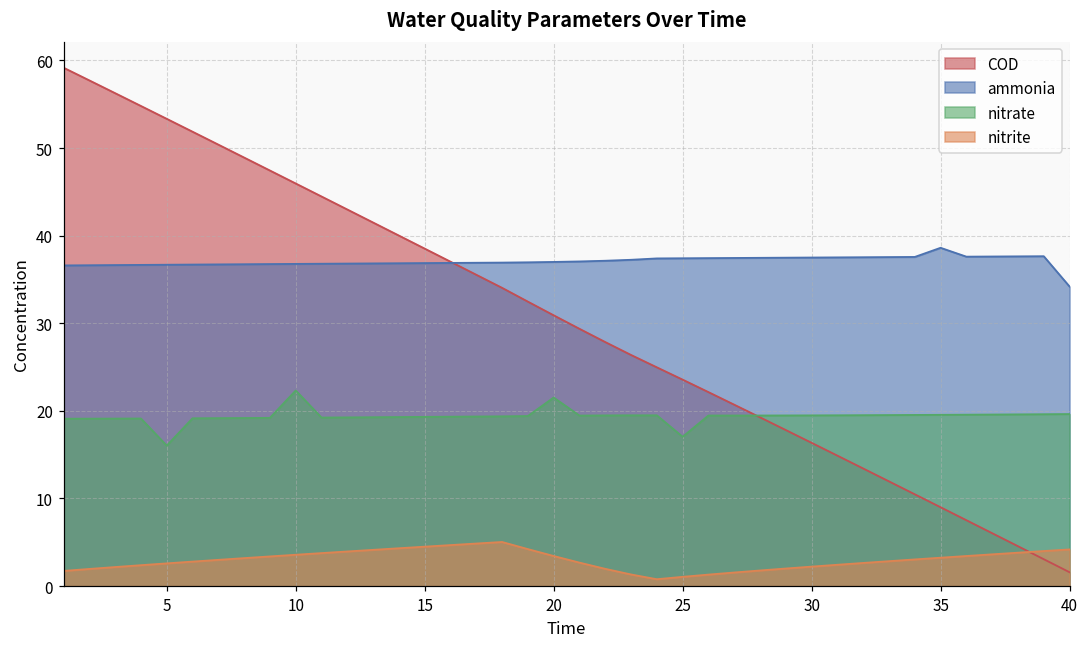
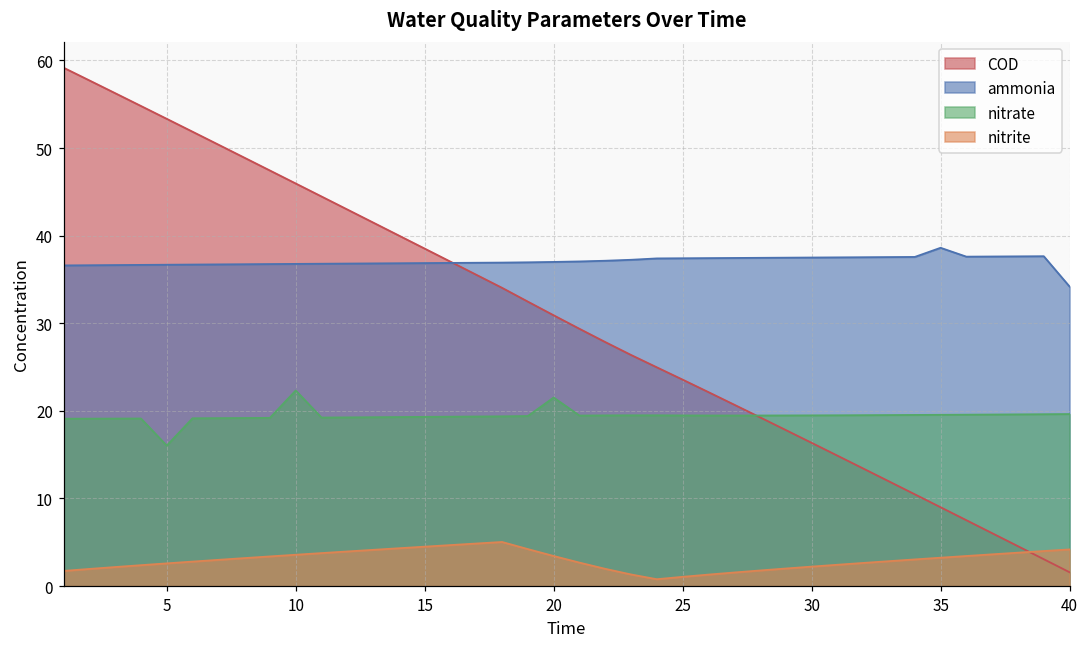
nitrate, 25: 17 -> 19
